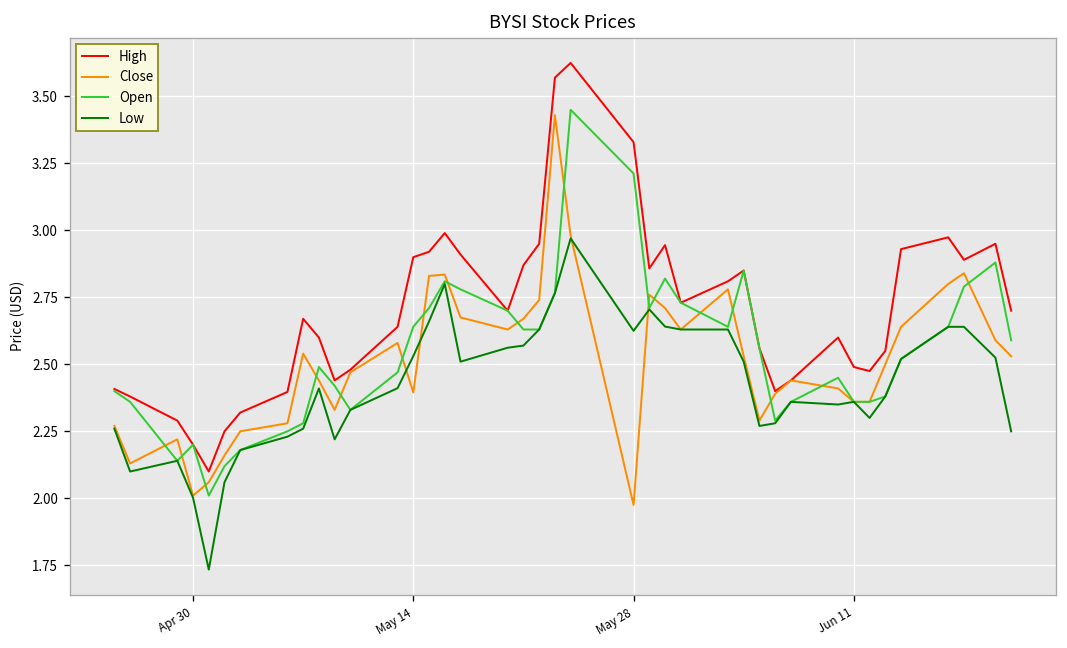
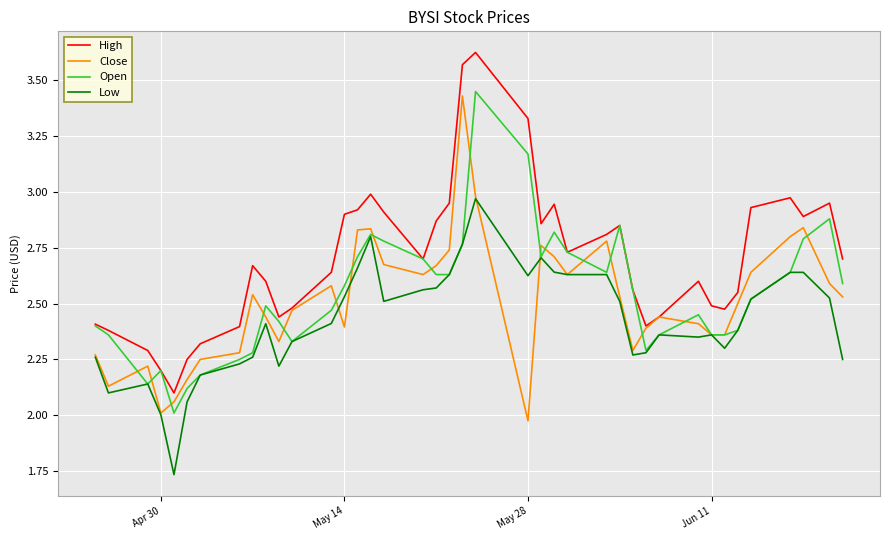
Open, May 14: 2.64 -> 2.58
Open, May 28: 3.21 -> 3.17
